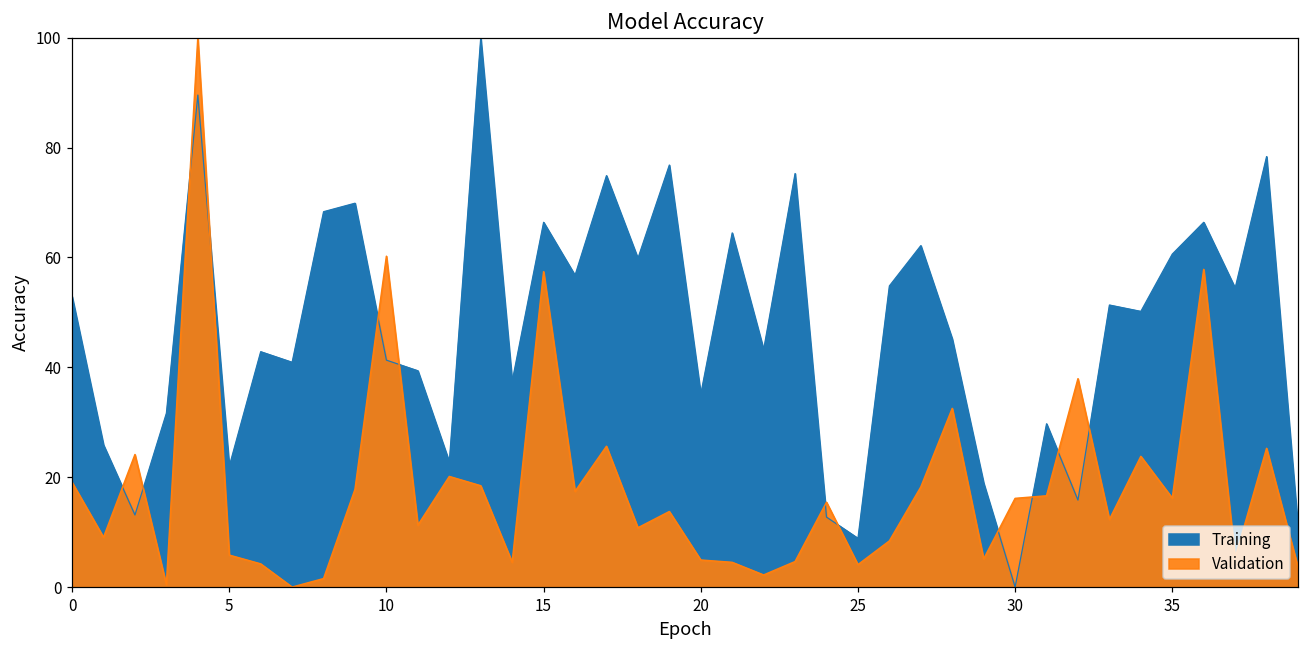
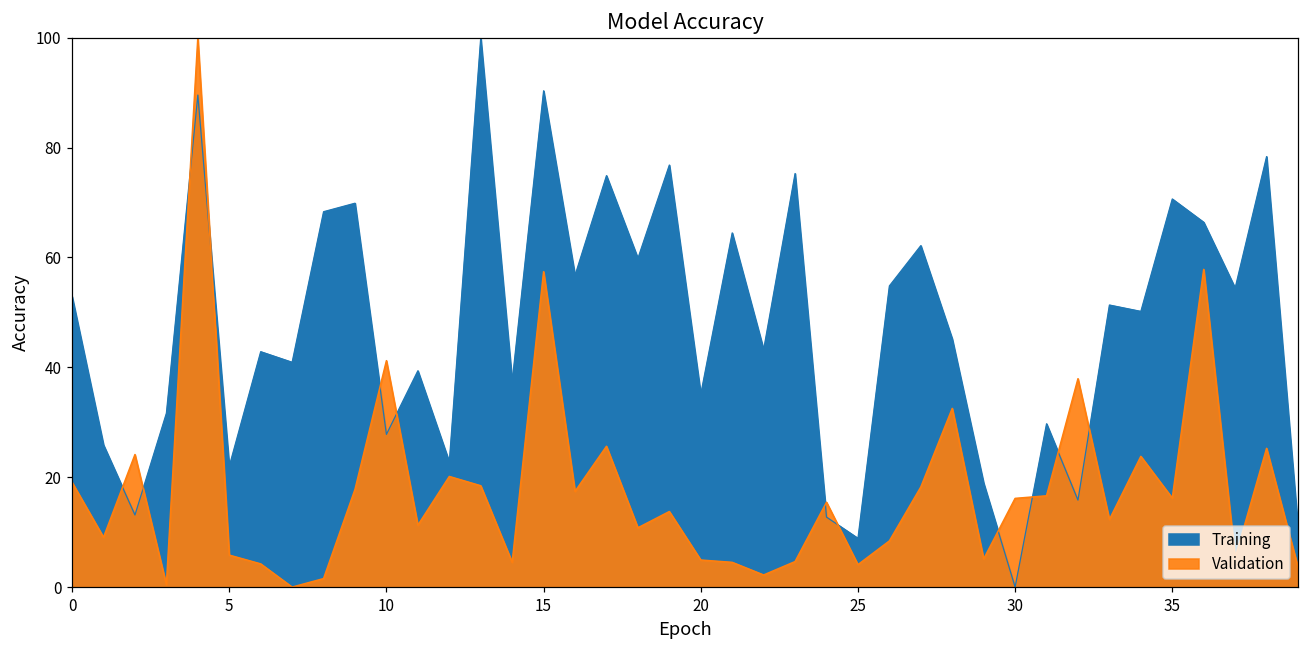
Training, 10: 41 -> 28
Validation, 10: 60 -> 41
Training, 15: 66 -> 90
Training, 35: 61 -> 71
